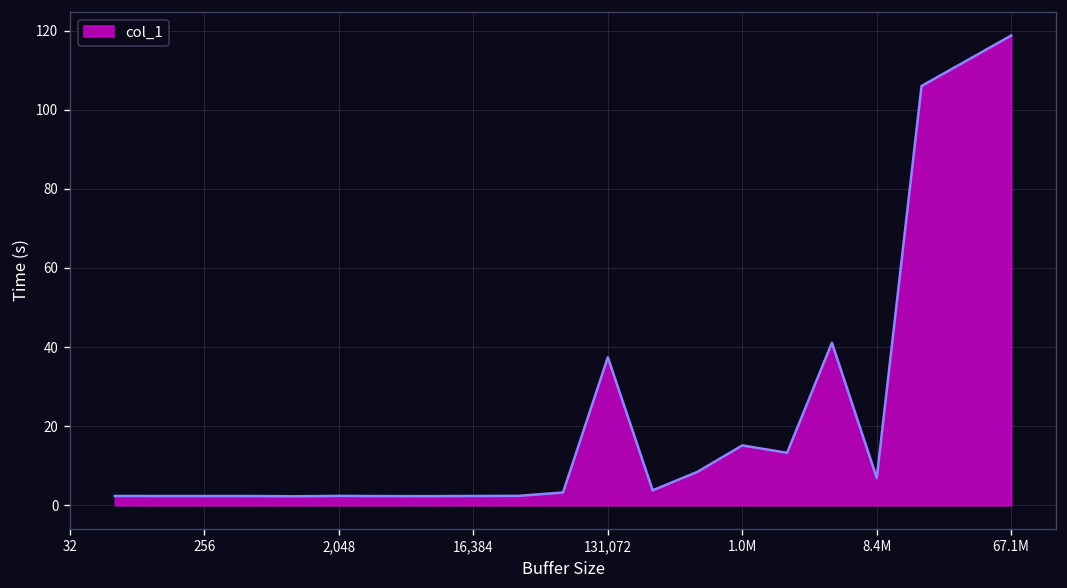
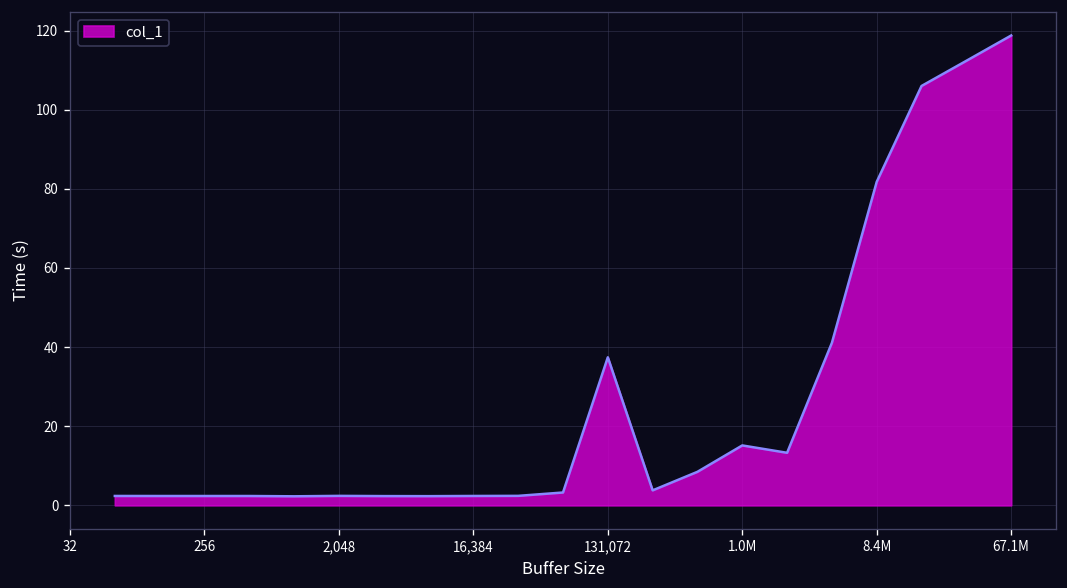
8.4M: 7 -> 82
